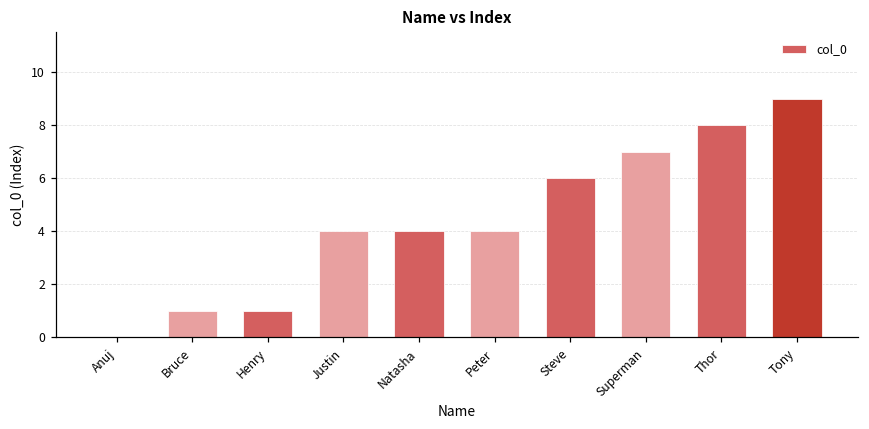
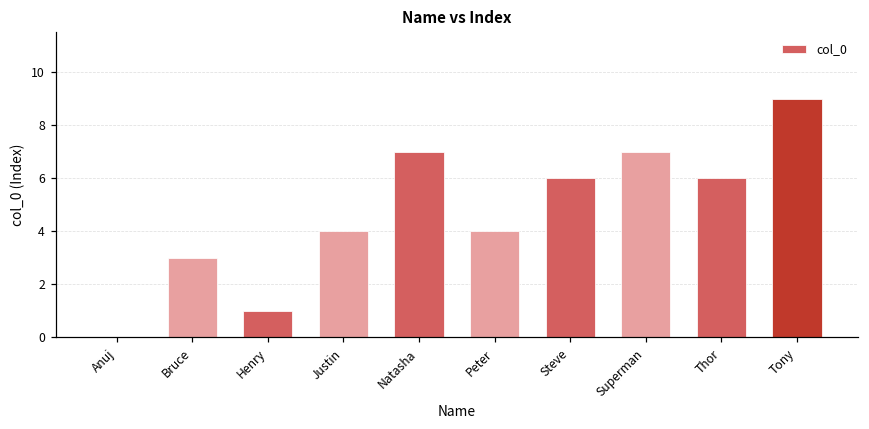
Bruce: 1 -> 3
Natasha: 4 -> 7
Thor: 8 -> 6
